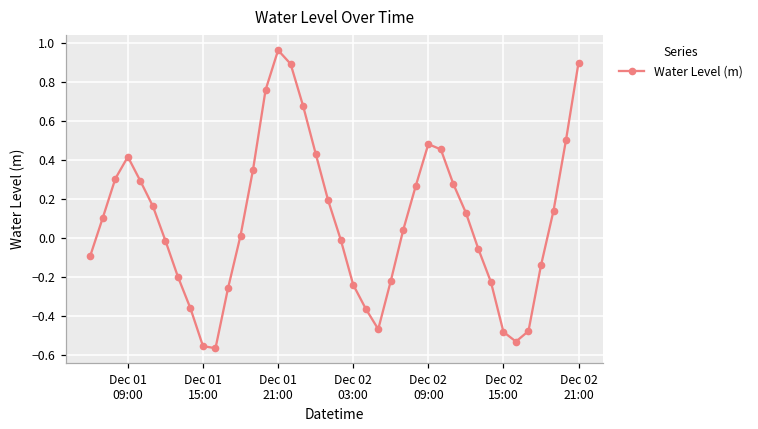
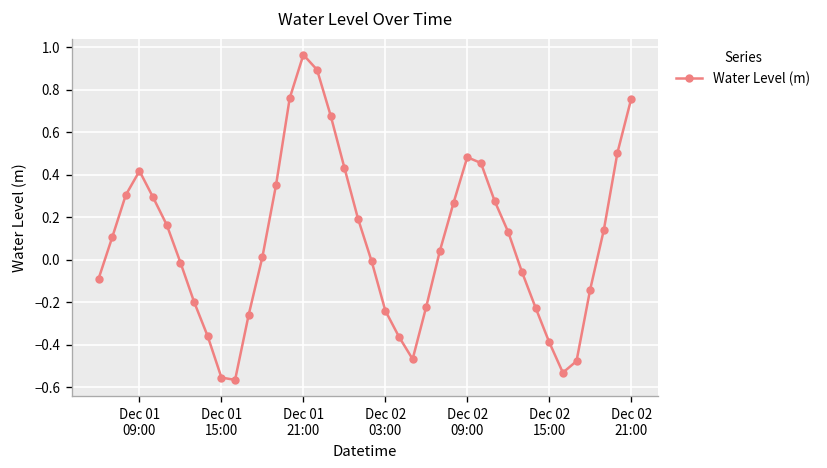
Dec 02 15:00: -0.48 -> -0.39
Dec 02 21:00: 0.90 -> 0.76
